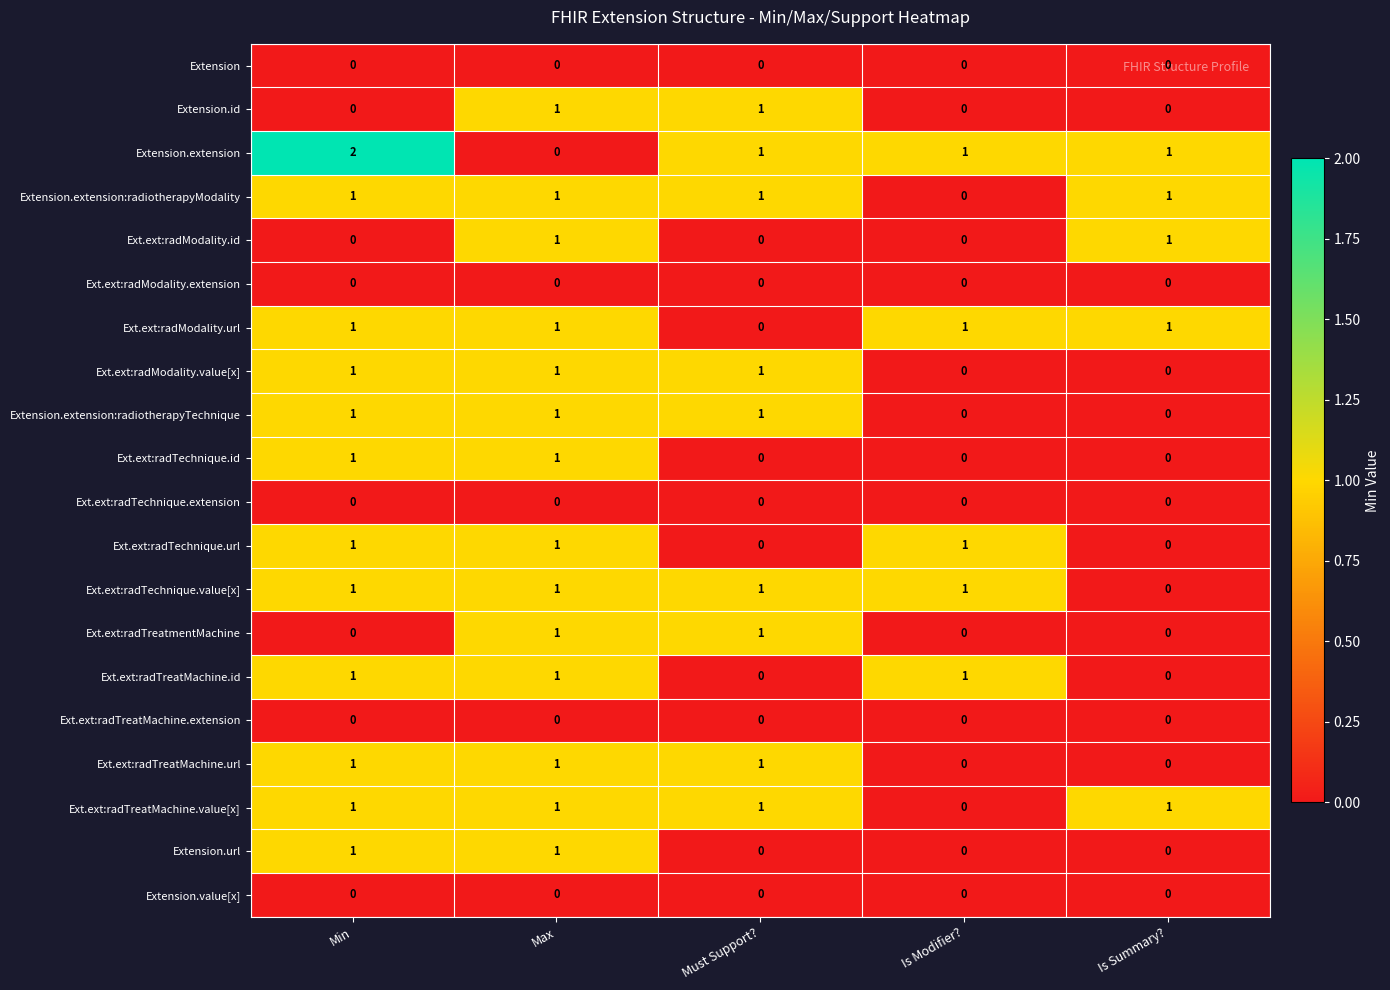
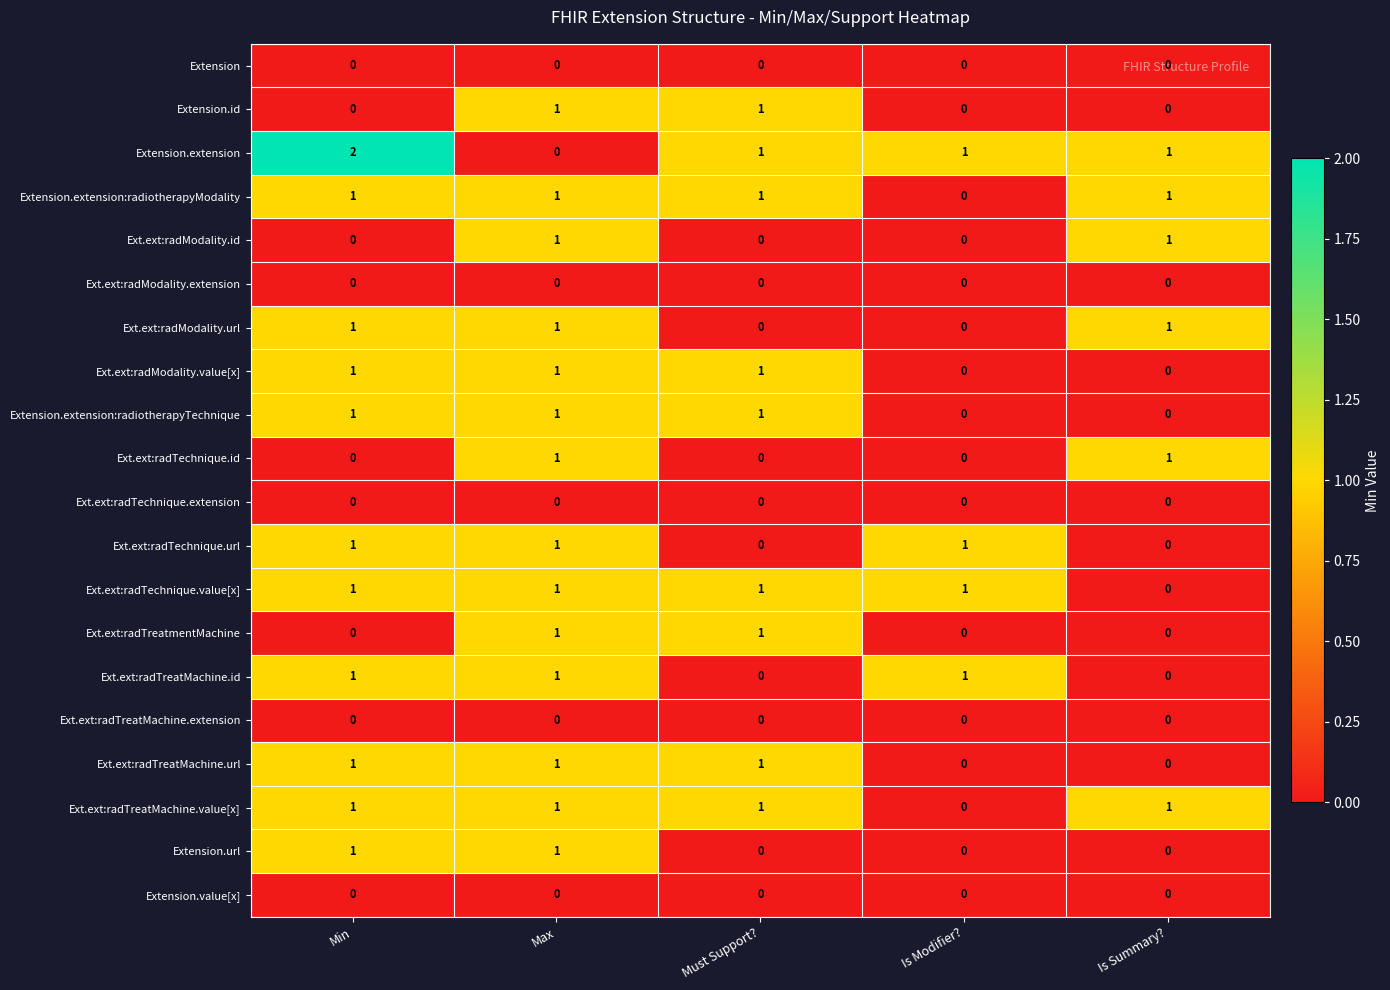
Ext.ext:radModality.url, Is Modifier?: 1 -> 0
Ext.ext:radTechnique.id, Min: 1 -> 0
Ext.ext:radTechnique.id, Is Summary?: 0 -> 1
